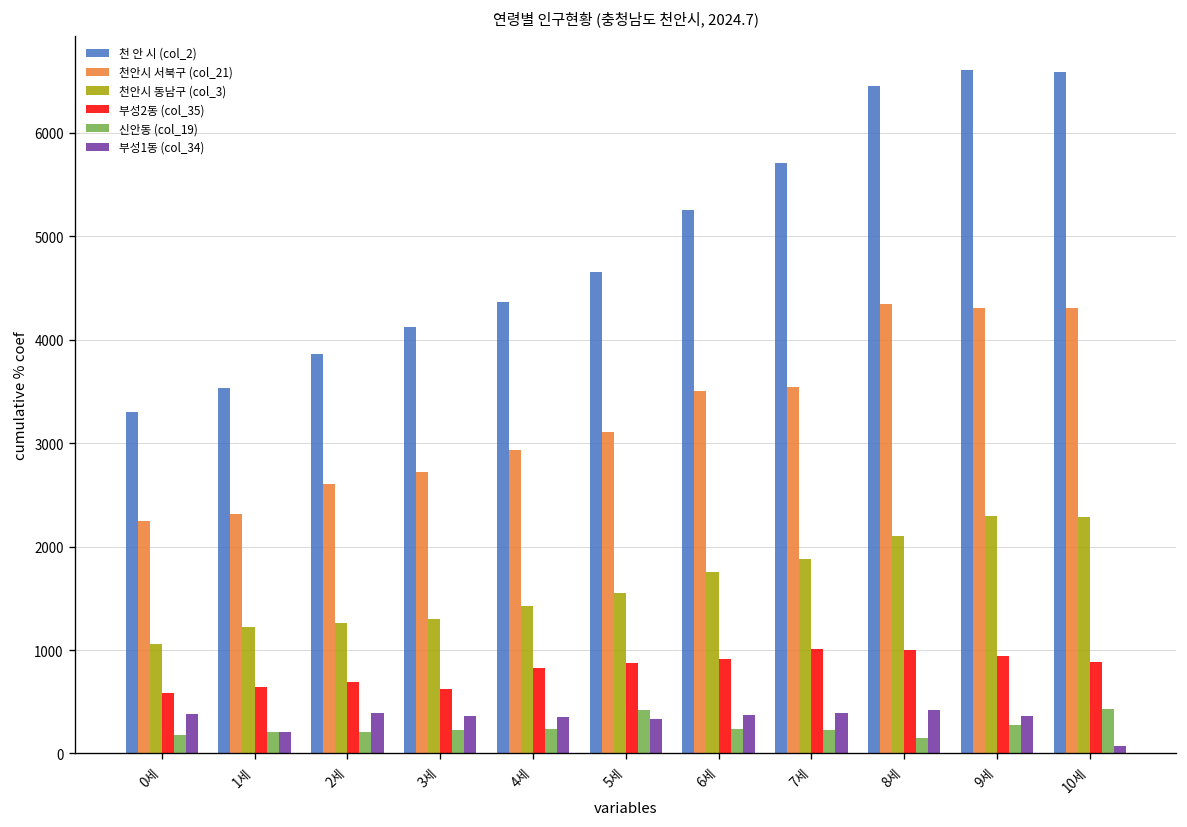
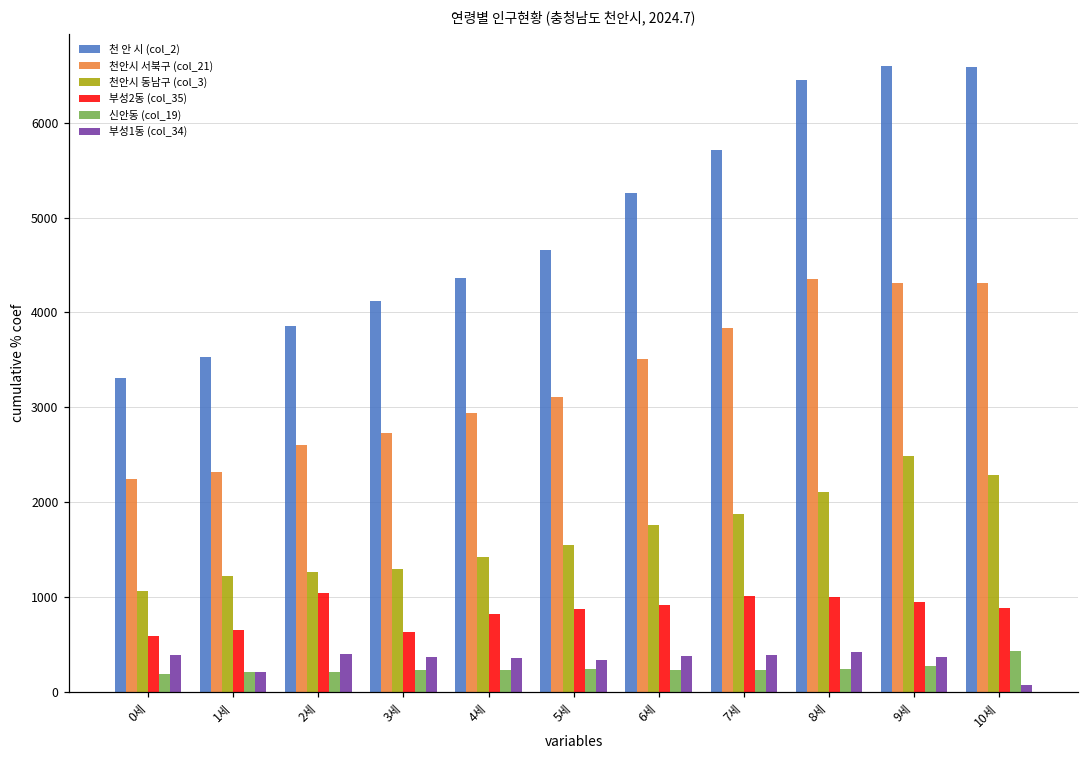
부성2동 (col_35), 2세: 700 -> 1000
신안동 (col_19), 5세: 400 -> 200
천안시 서북구 (col_21), 7세: 3500 -> 3800
신안동 (col_19), 8세: 100 -> 200
천안시 동남구 (col_3), 9세: 2300 -> 2500
